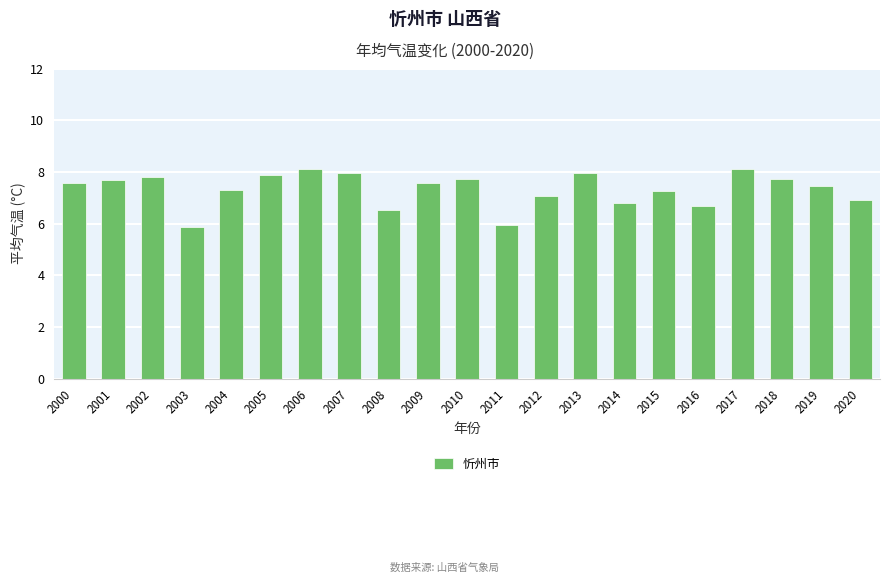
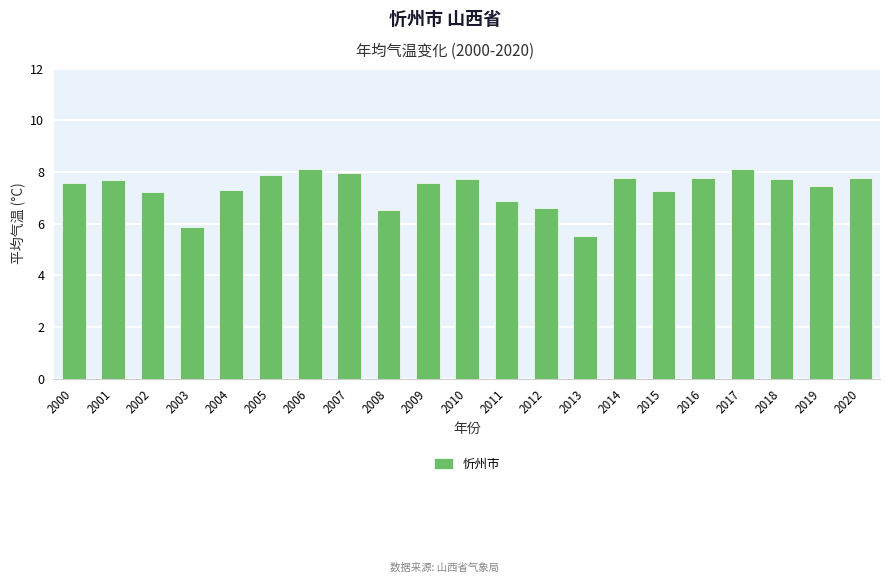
2002: 7.8 -> 7.2
2011: 6.0 -> 6.9
2012: 7.1 -> 6.6
2013: 7.9 -> 5.5
2014: 6.8 -> 7.8
2016: 6.7 -> 7.8
2020: 6.9 -> 7.8
